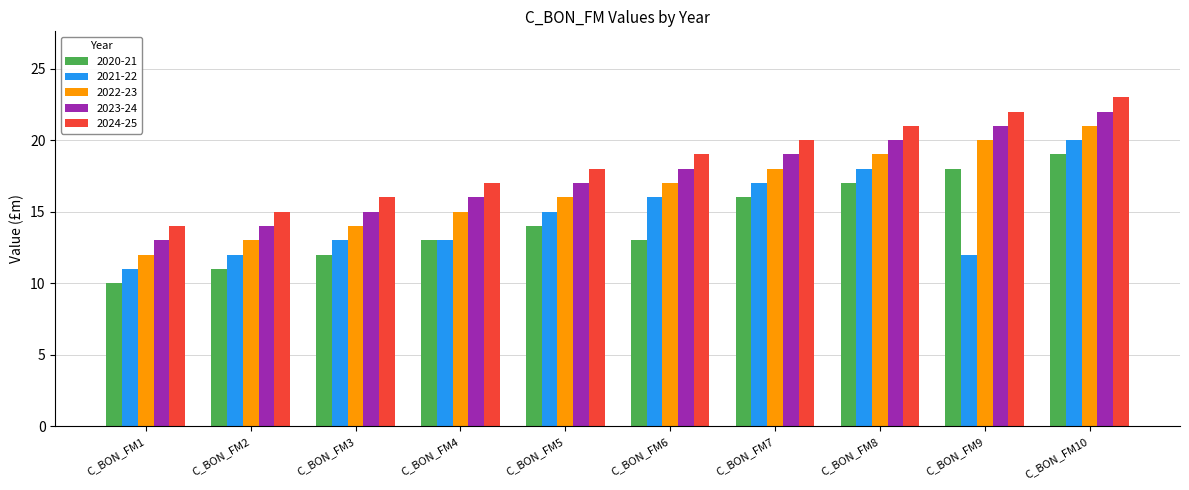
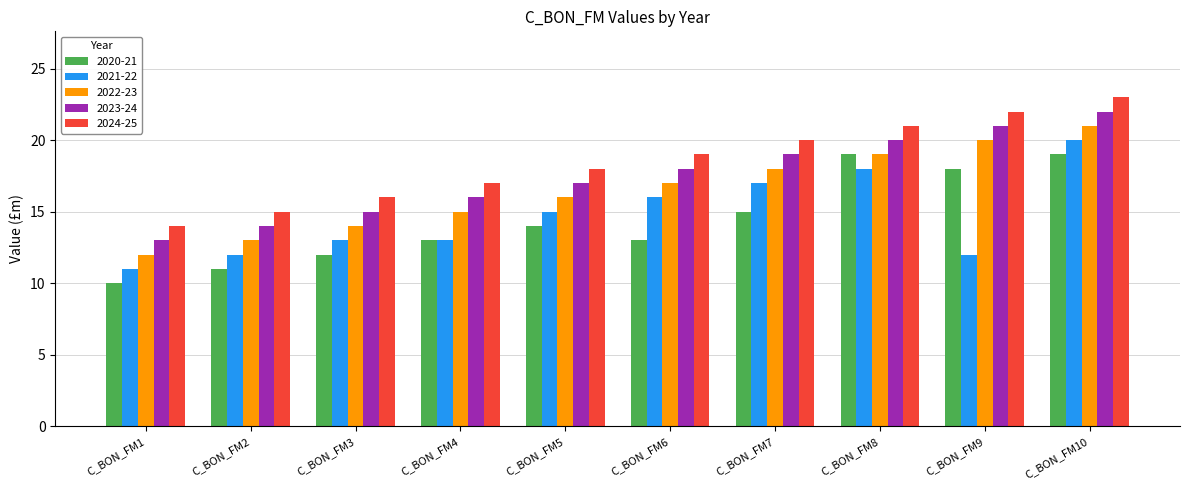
2020-21, C_BON_FM7: 16 -> 15
2020-21, C_BON_FM8: 17 -> 19
